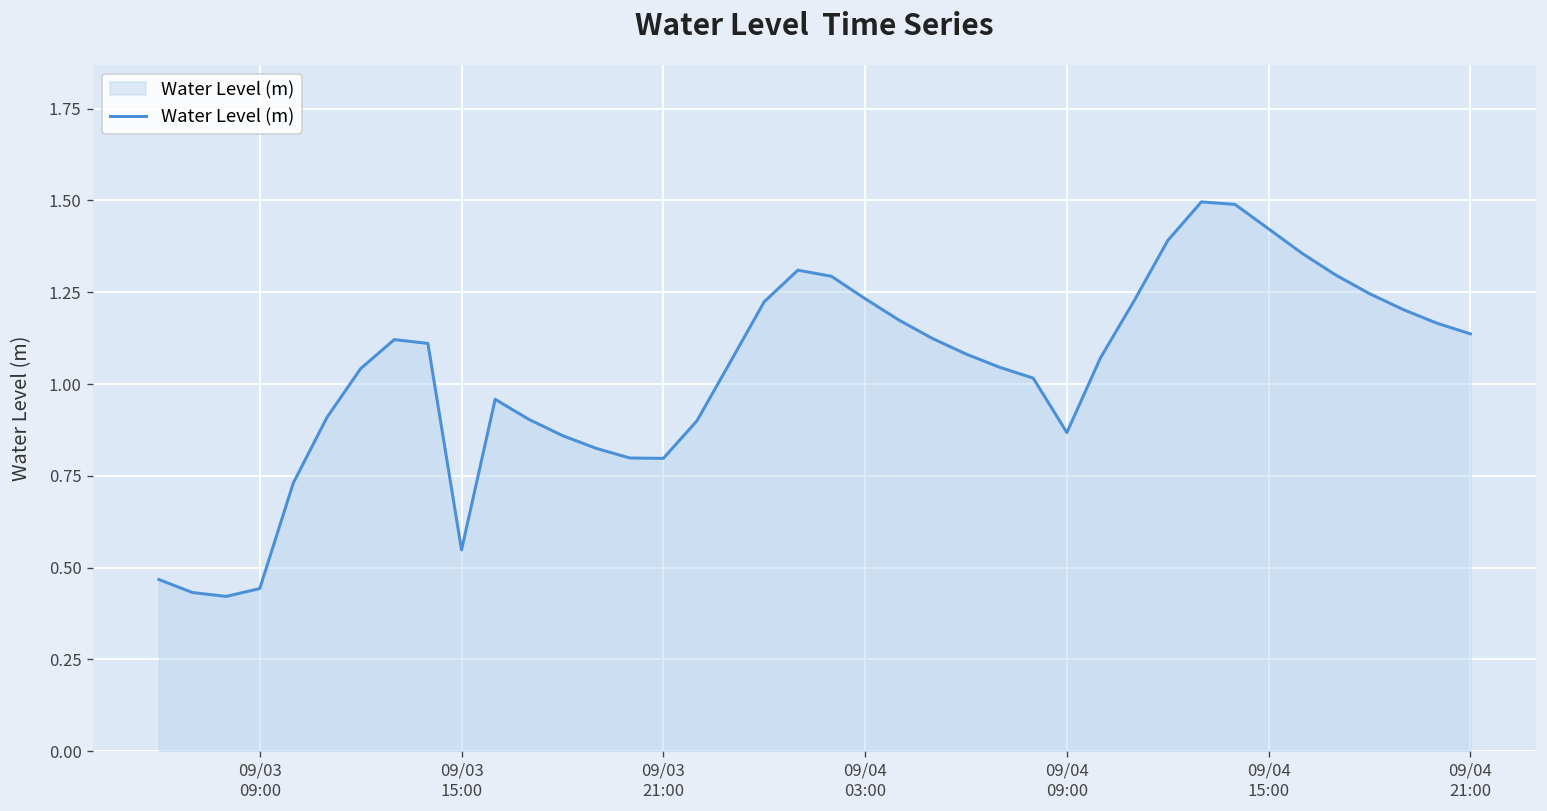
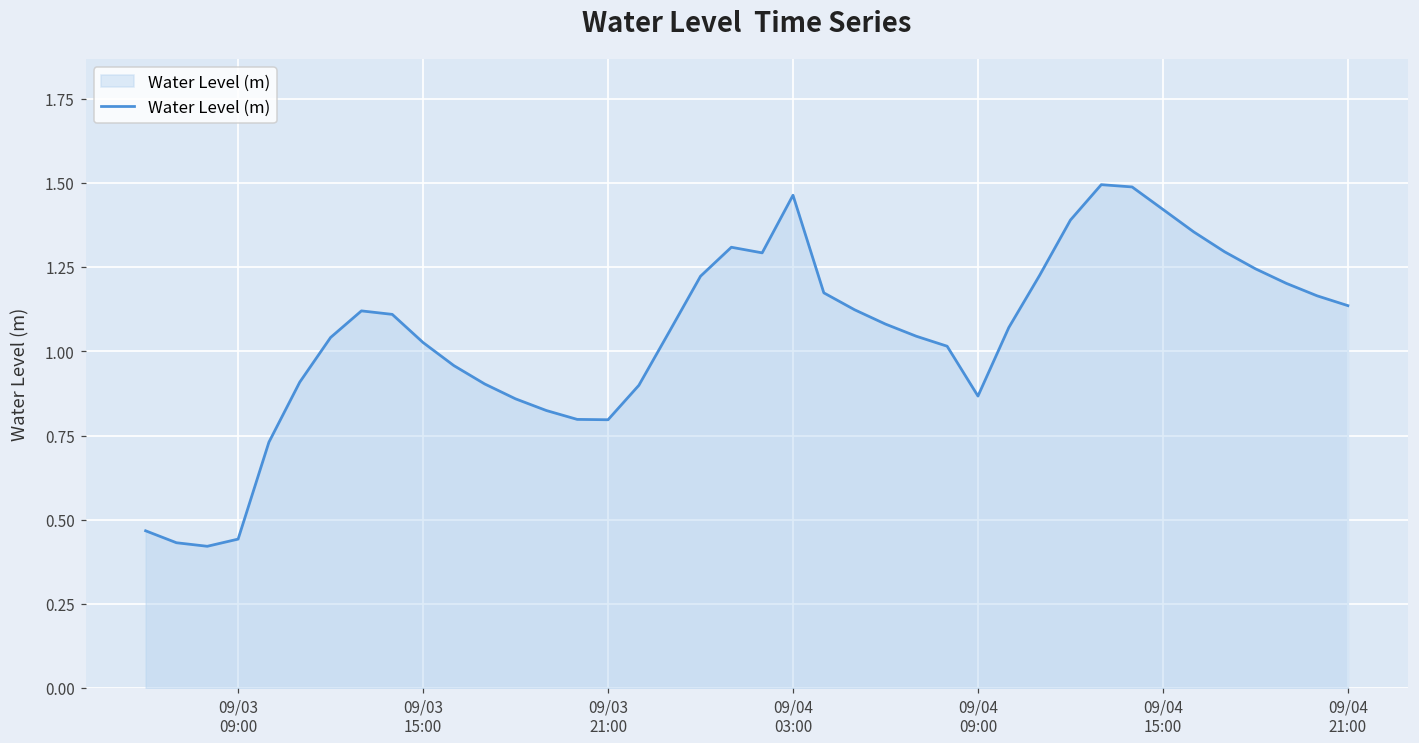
09/03 15:00: 0.55 -> 1.03
09/04 03:00: 1.23 -> 1.46
